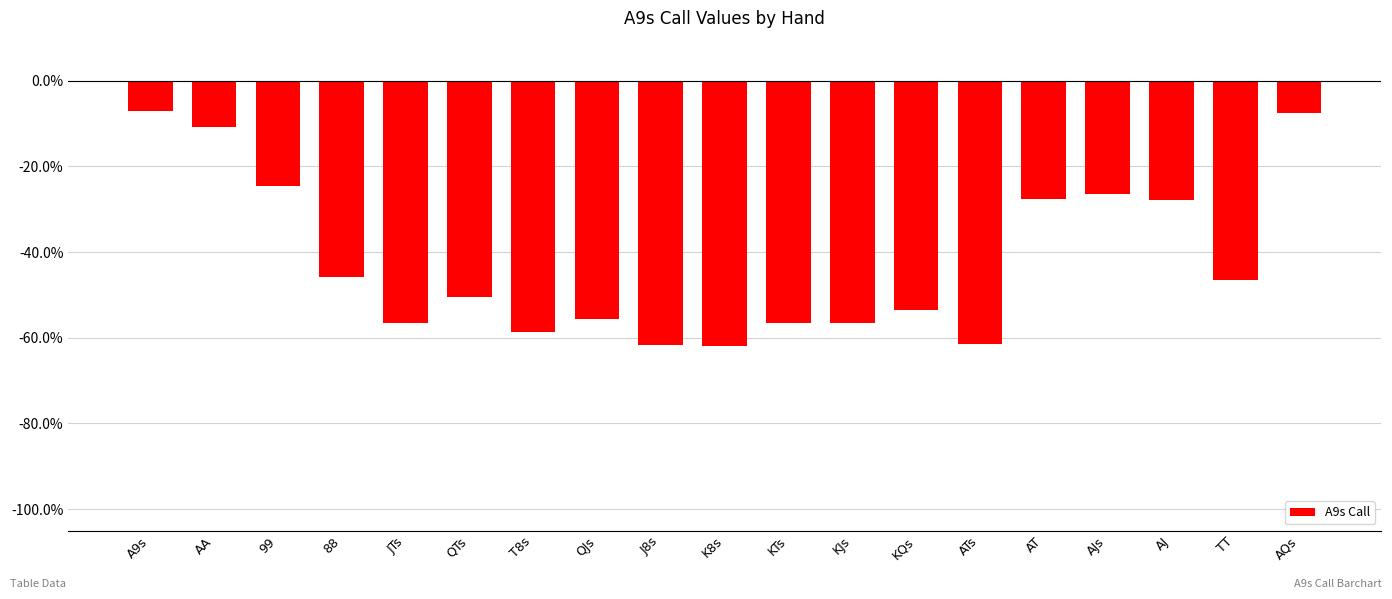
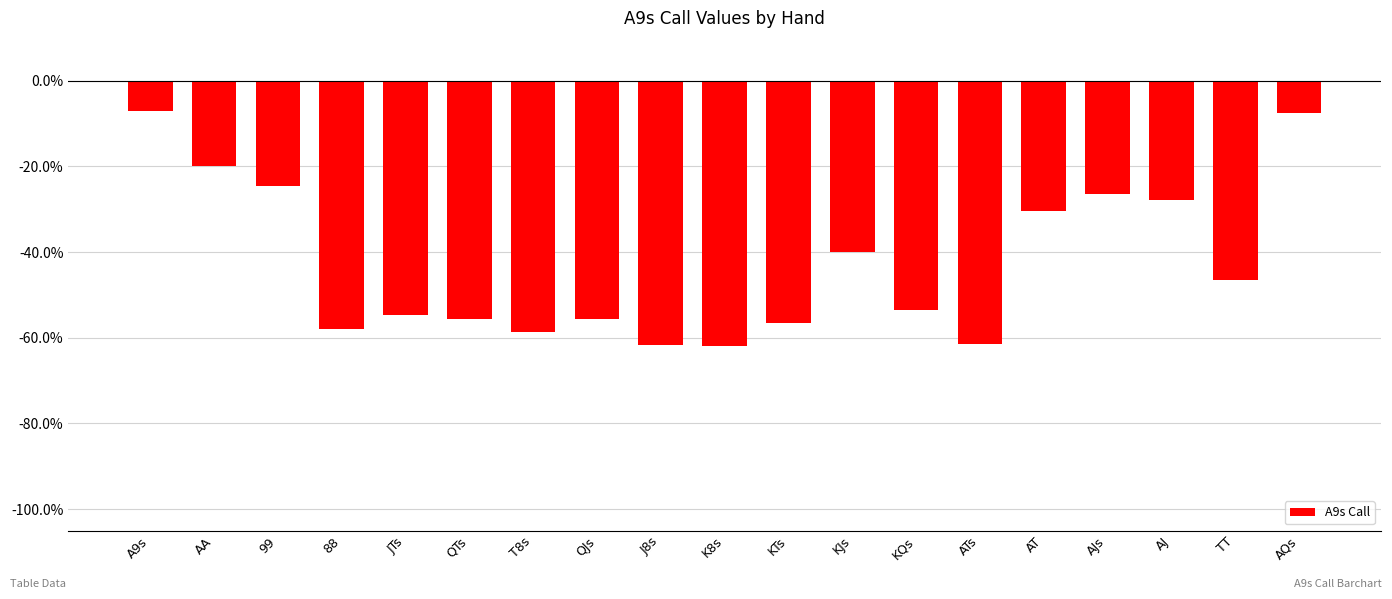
AA: -11% -> -20%
88: -46% -> -58%
JTs: -57% -> -55%
QTs: -51% -> -56%
KJs: -57% -> -40%
AT: -28% -> -30%
